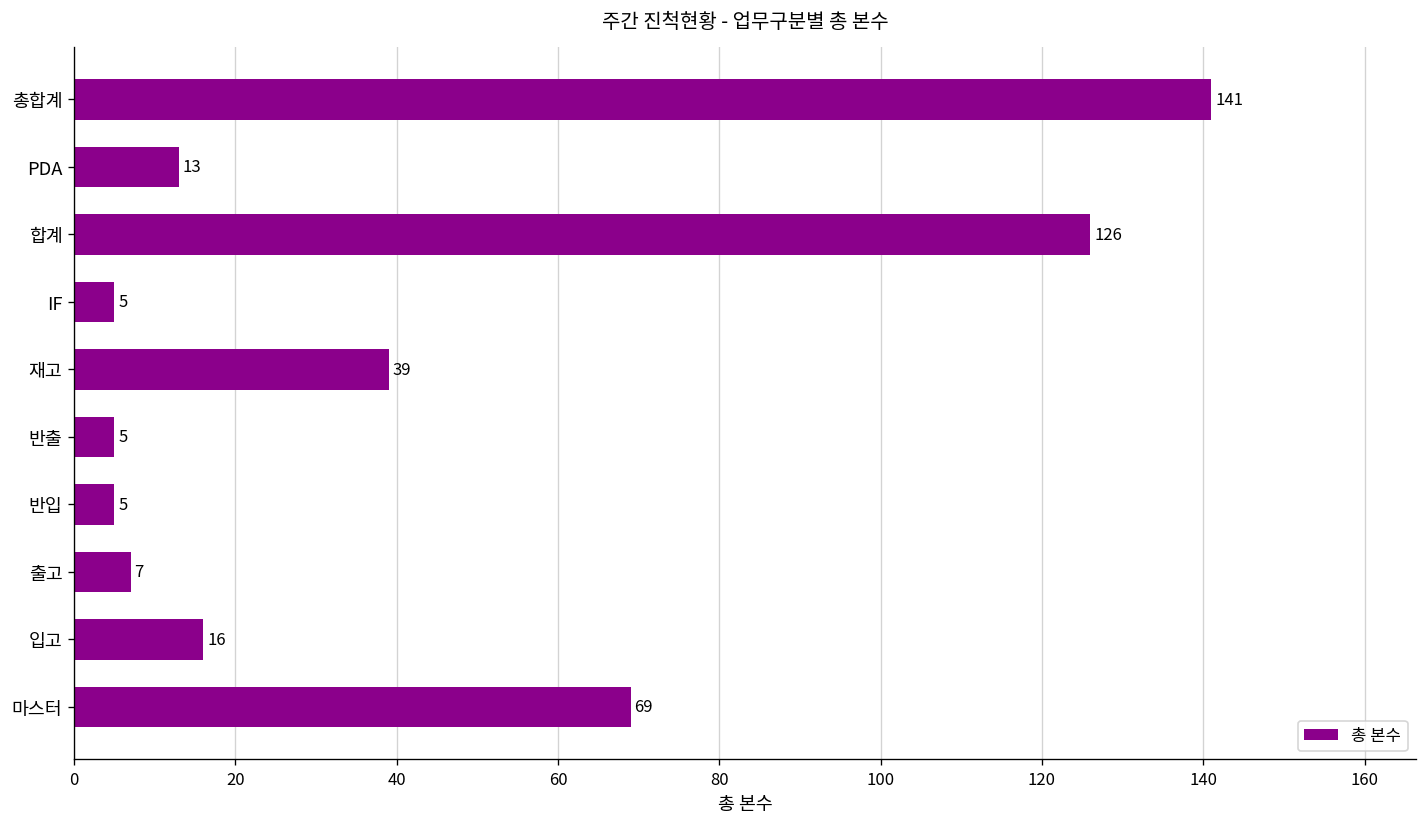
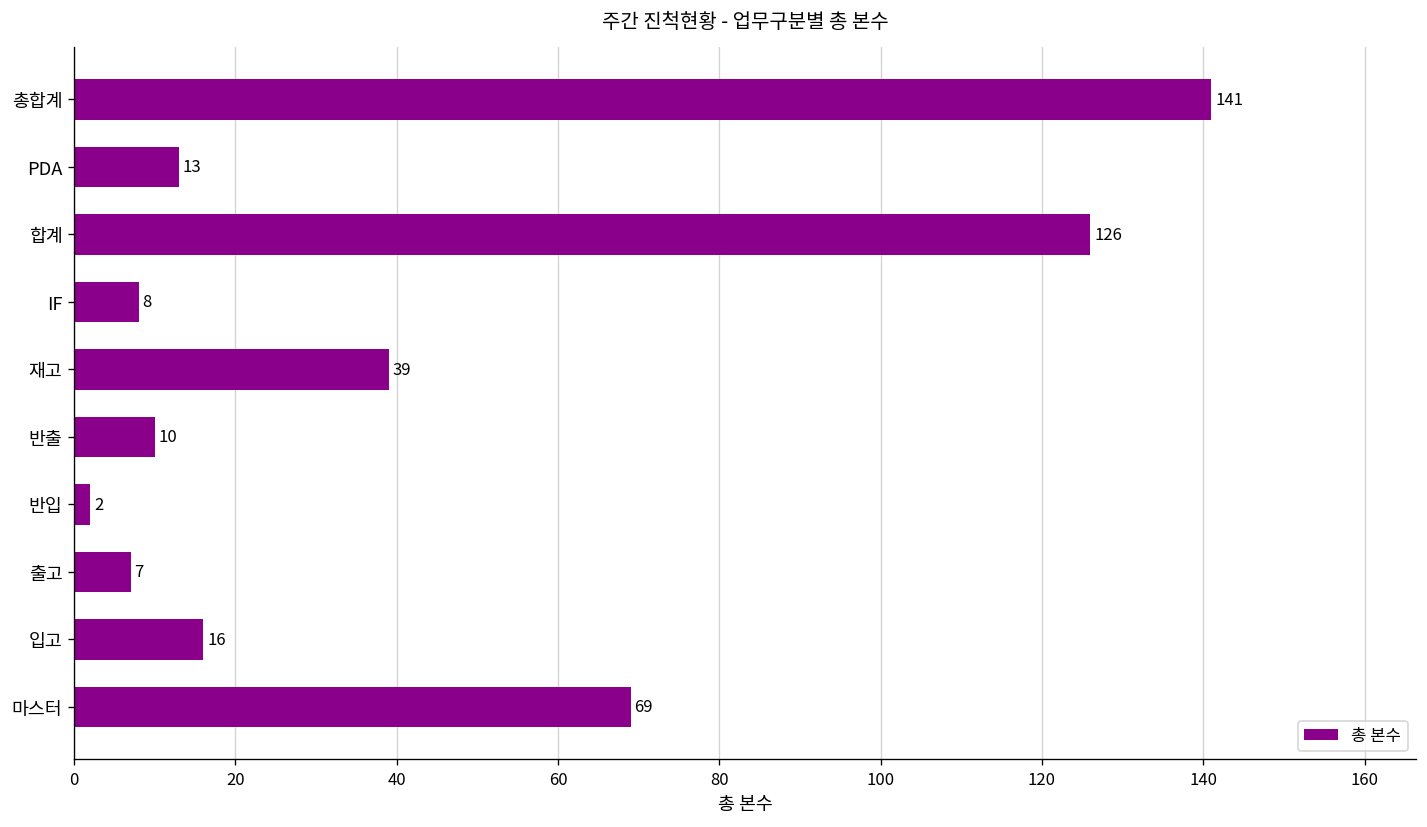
IF: 5 -> 8
반출: 5 -> 10
반입: 5 -> 2
